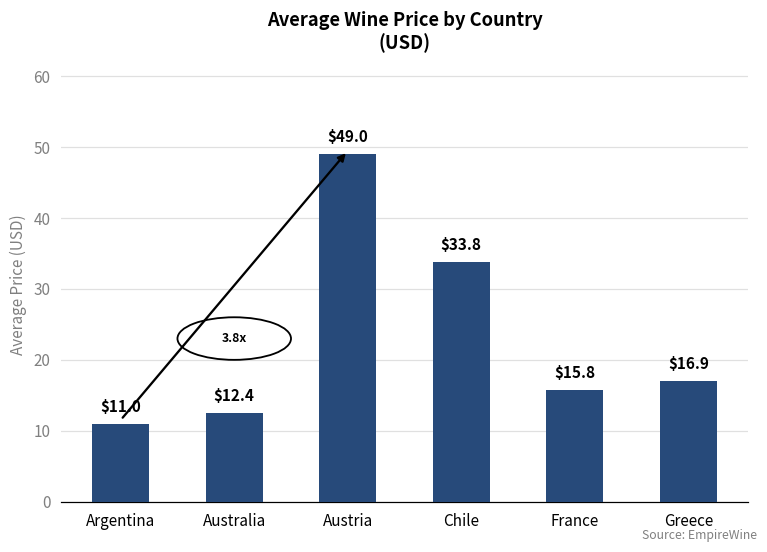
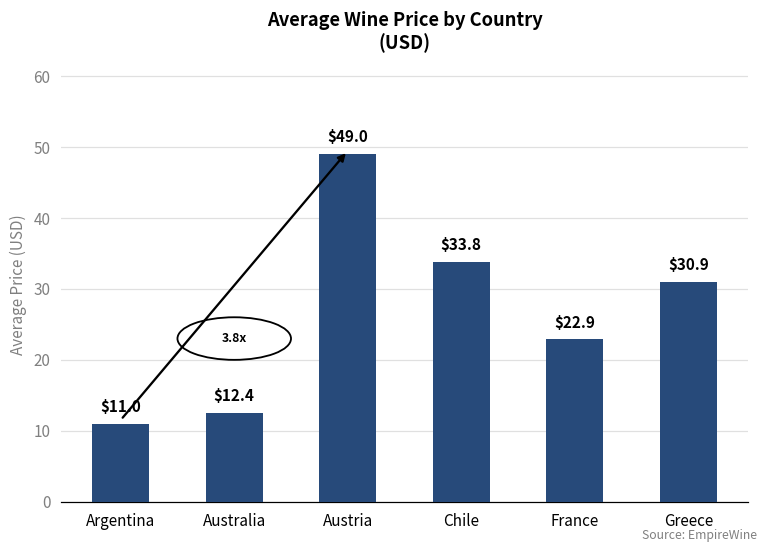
France: $15.8 -> $22.9
Greece: $16.9 -> $30.9
